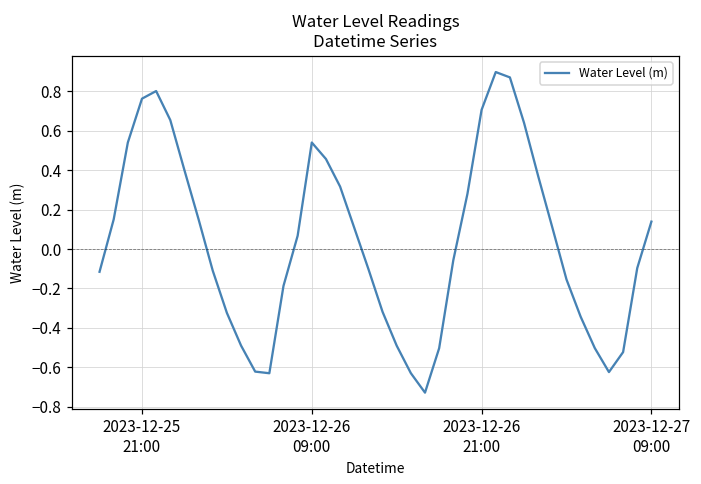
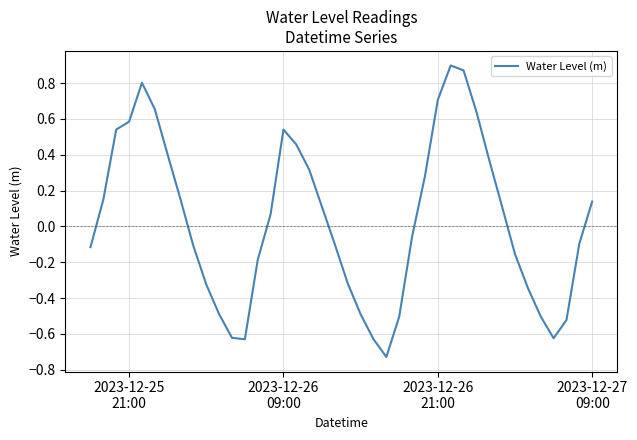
2023-12-25 21:00: 0.76 -> 0.58
